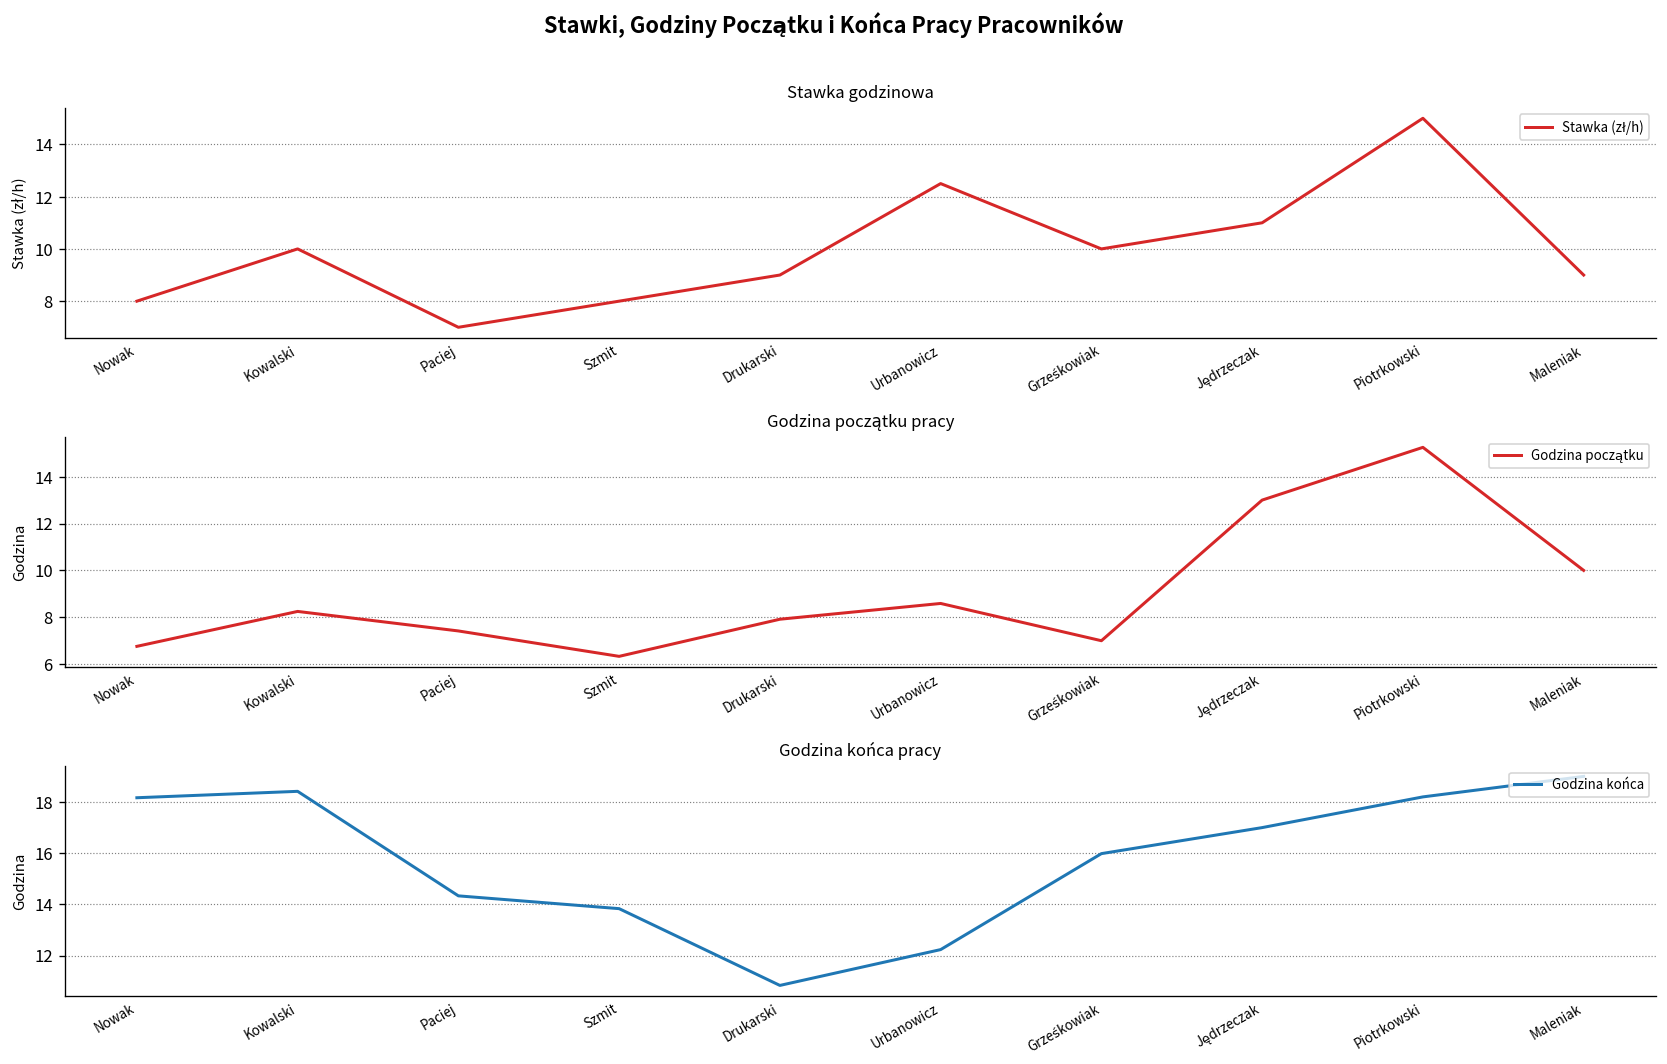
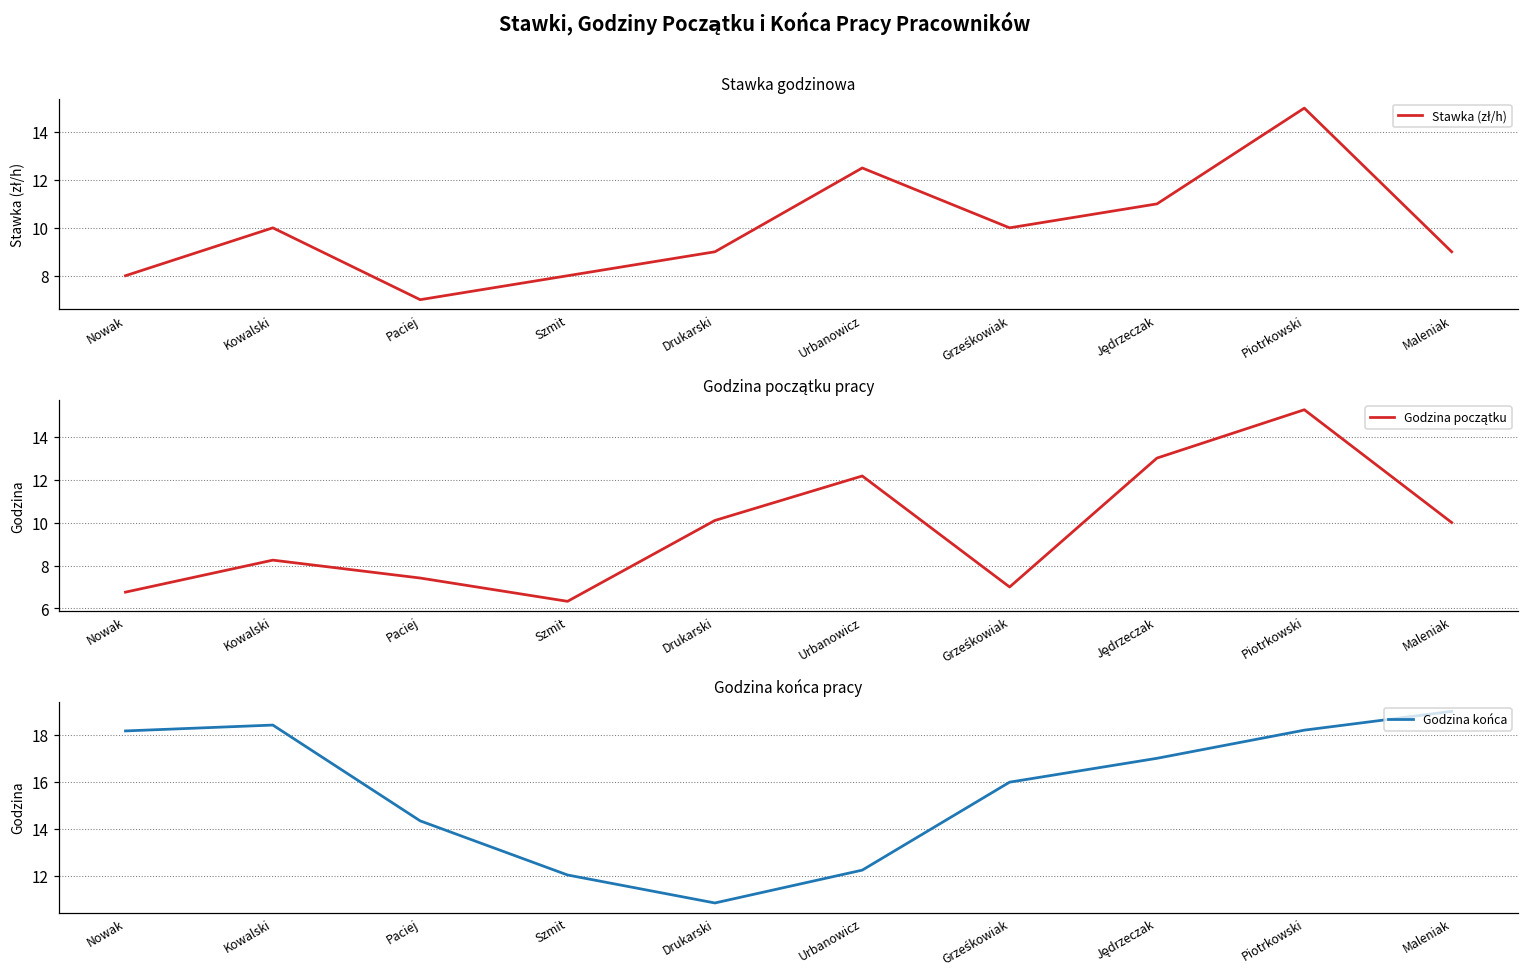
Godzina początku pracy, Drukarski: 7.9 -> 10.1
Godzina początku pracy, Urbanowicz: 8.6 -> 12.2
Godzina końca pracy, Szmit: 13.8 -> 12.0
